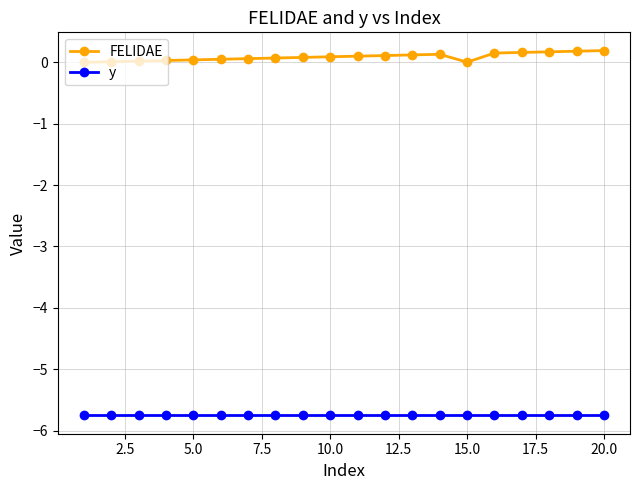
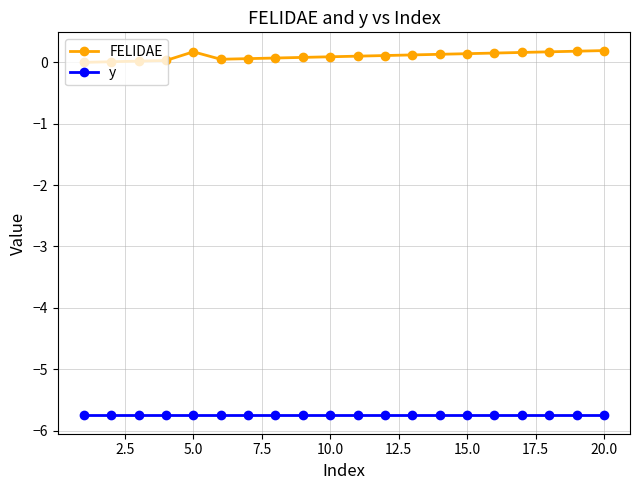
FELIDAE, 5.0: 0.0 -> 0.2
FELIDAE, 15.0: 0.0 -> 0.1
